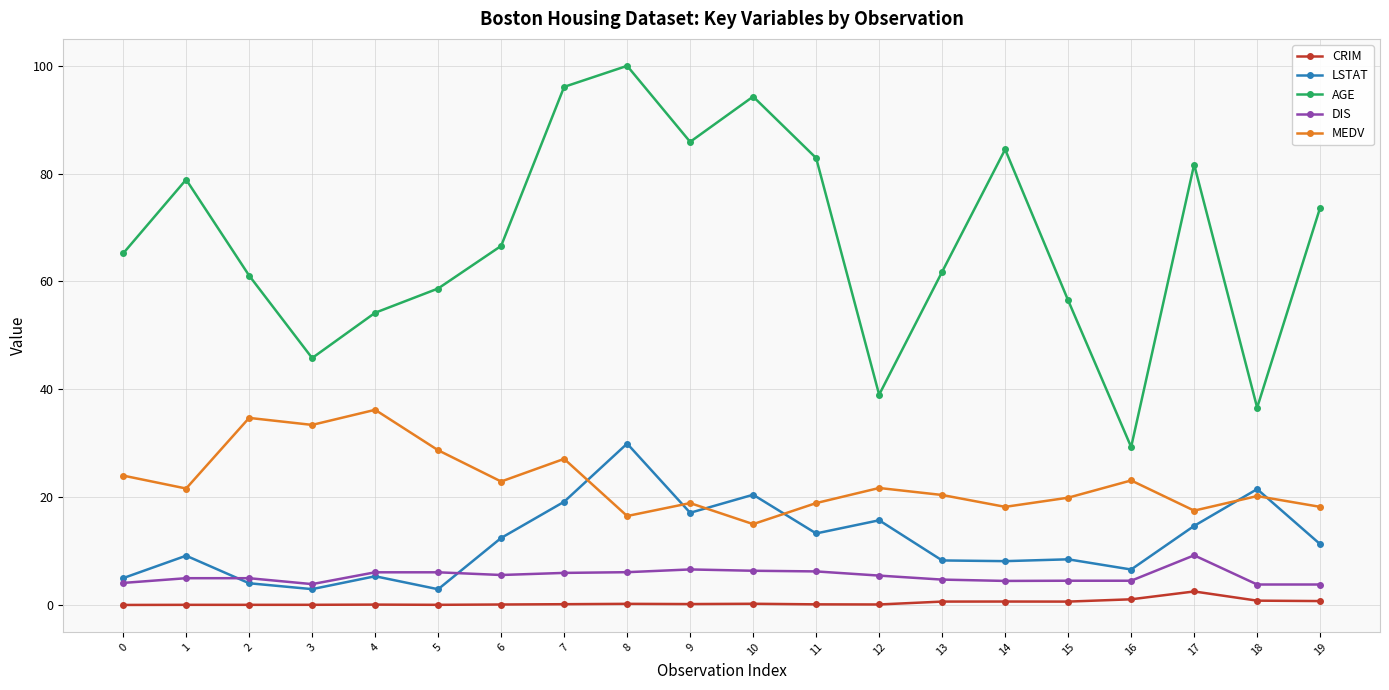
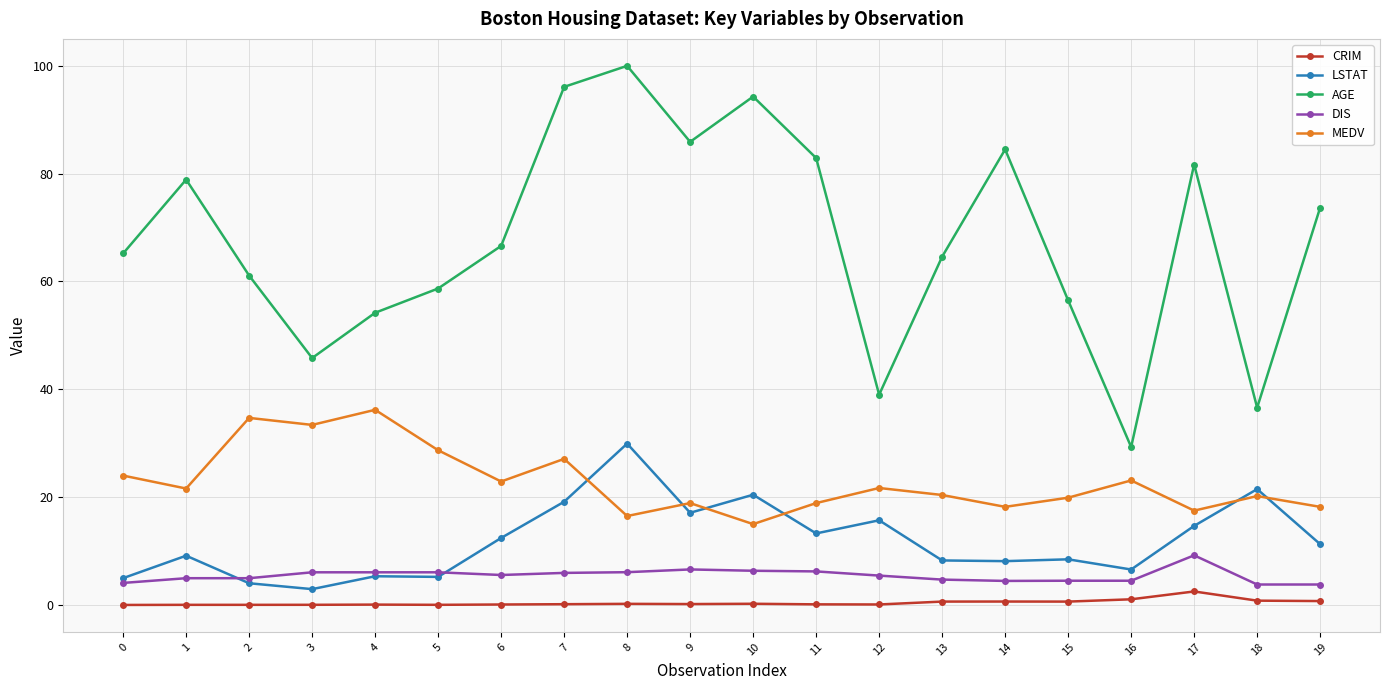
DIS, 3: 4 -> 6
LSTAT, 5: 3 -> 5
AGE, 13: 62 -> 65
